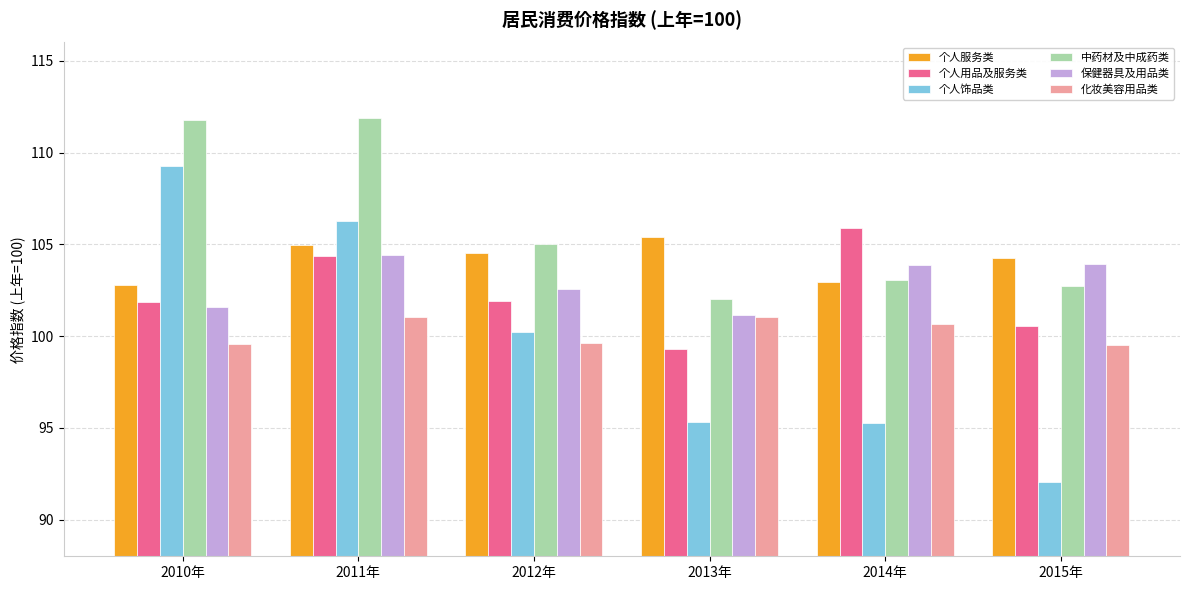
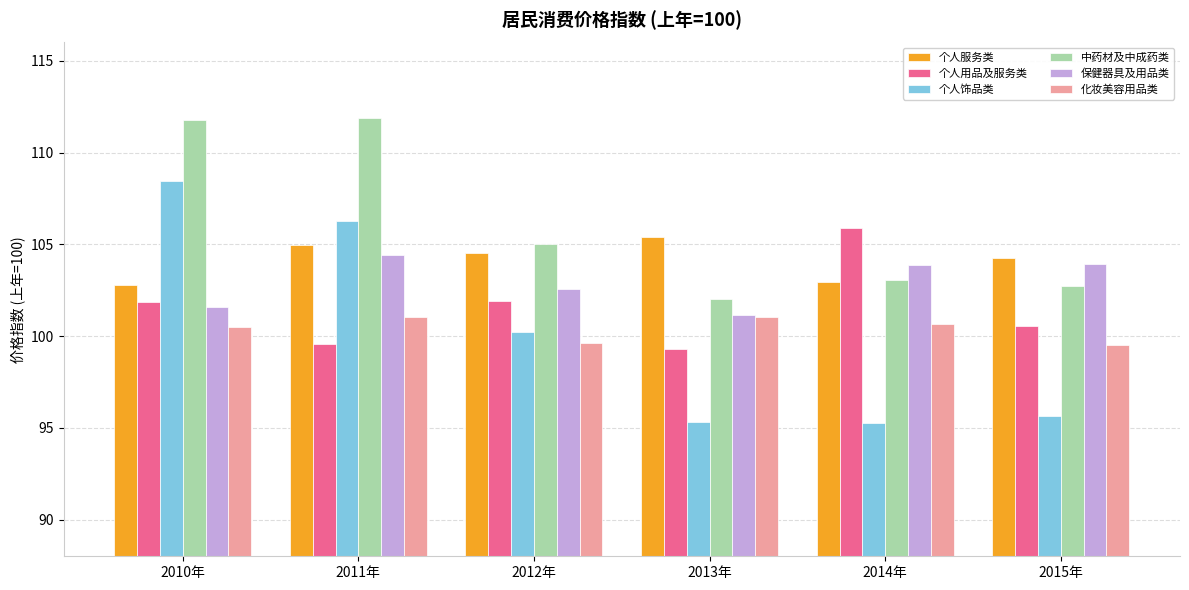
个人饰品类, 2010年: 109.3 -> 108.4
化妆美容用品类, 2010年: 99.6 -> 100.5
个人用品及服务类, 2011年: 104.4 -> 99.6
个人饰品类, 2015年: 92.0 -> 95.7
